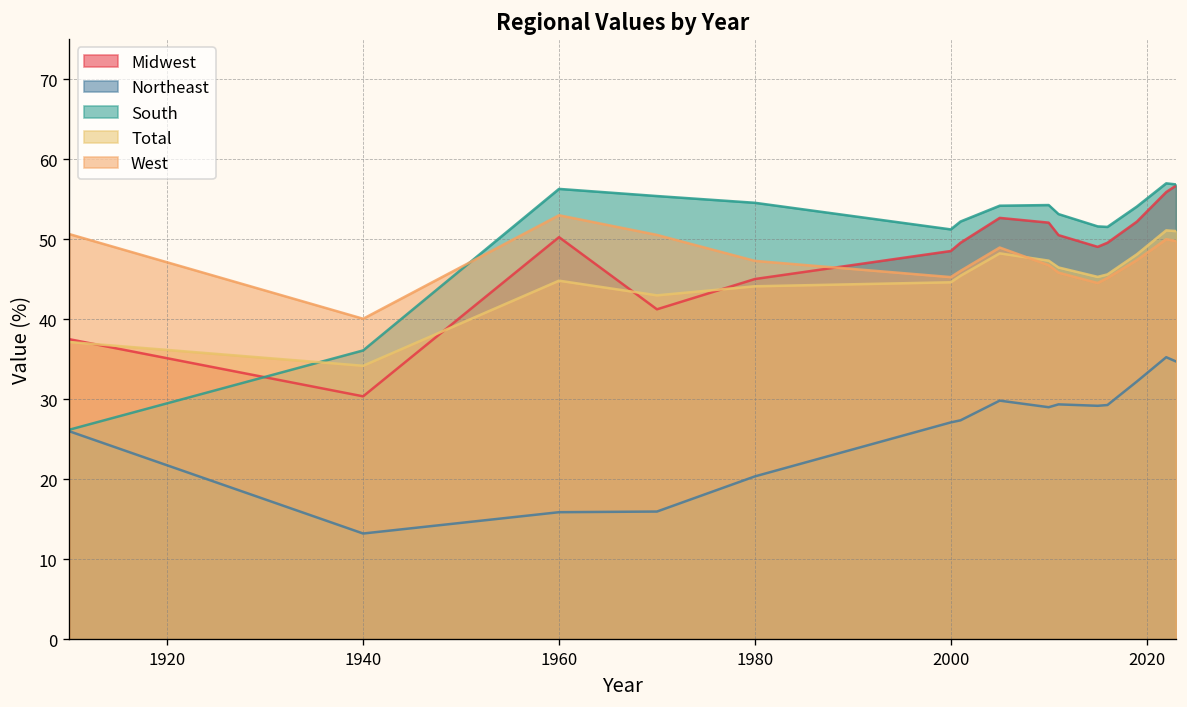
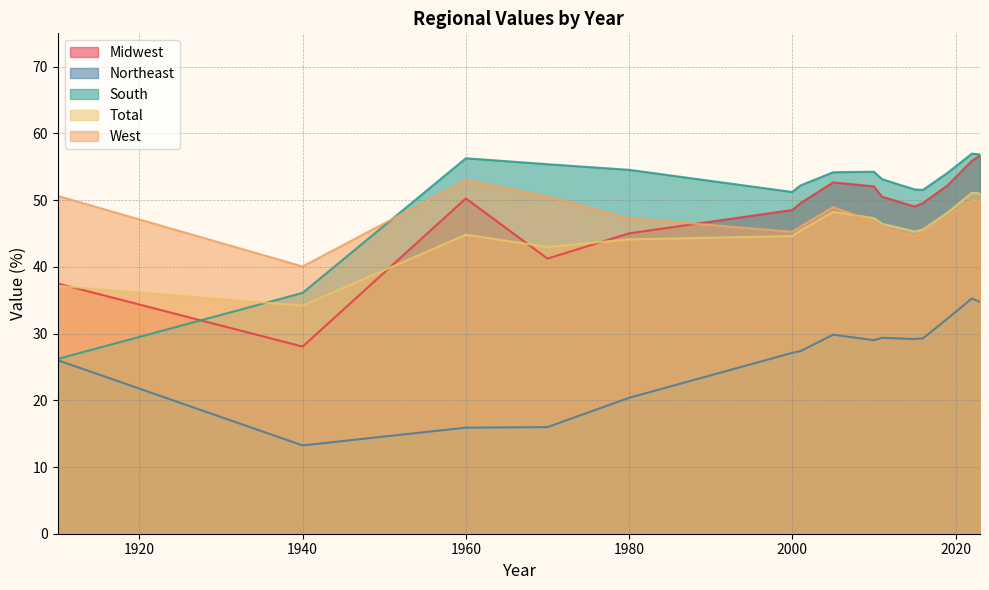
Midwest, 1940: 30 -> 28
